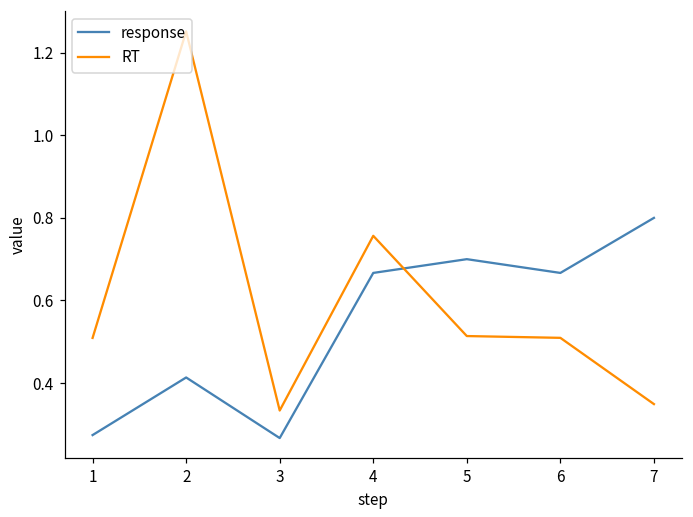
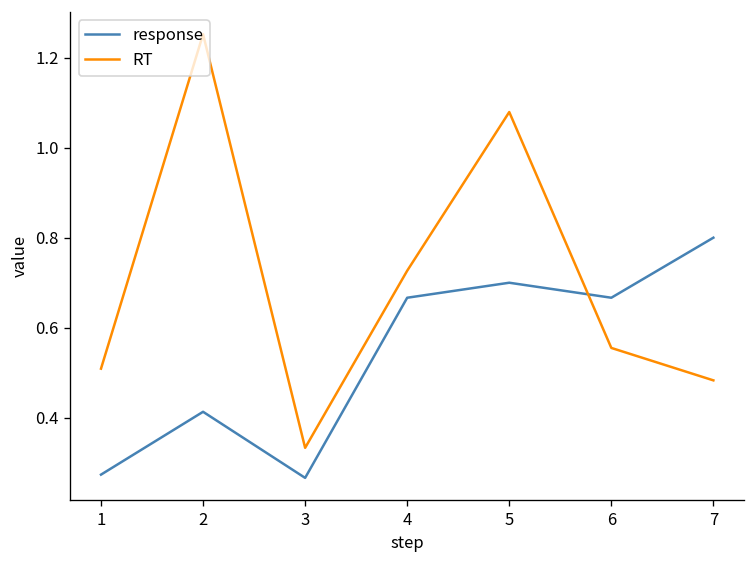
RT, 4: 0.76 -> 0.73
RT, 5: 0.51 -> 1.08
RT, 6: 0.51 -> 0.56
RT, 7: 0.35 -> 0.48
